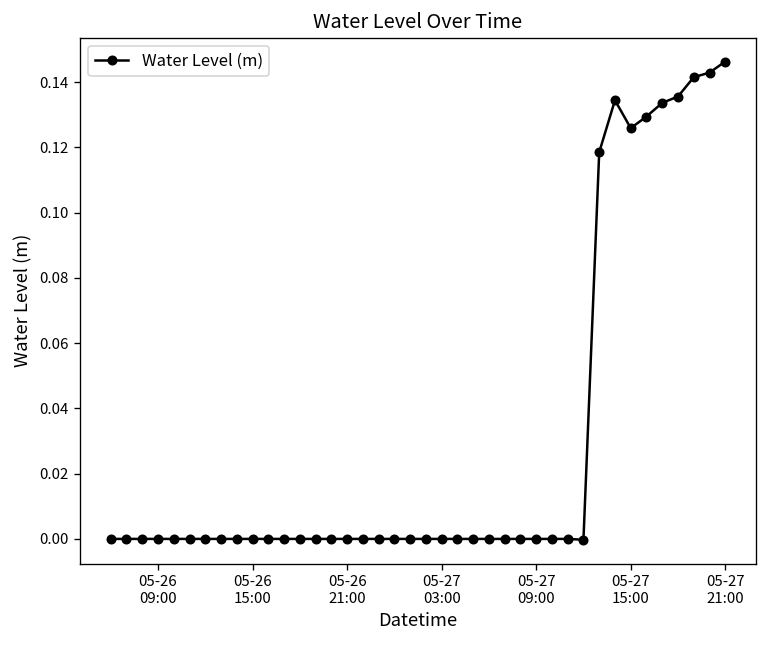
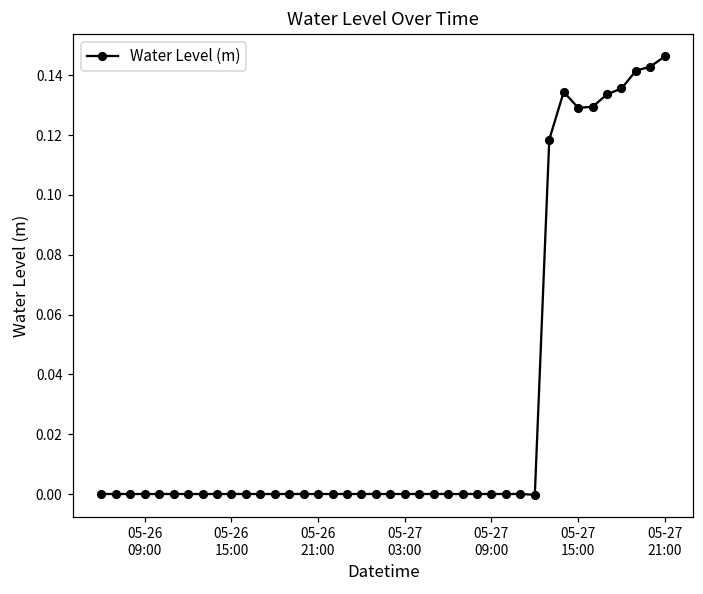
05-27 15:00: 0.126 -> 0.129
